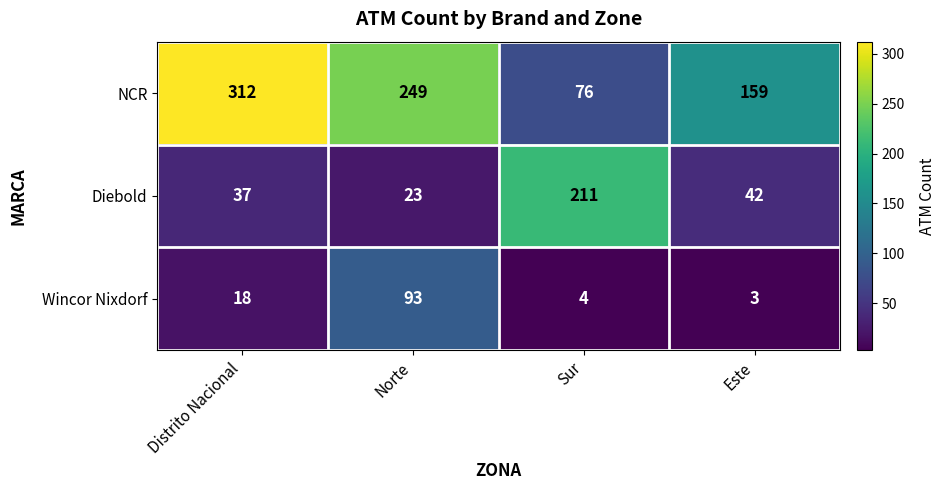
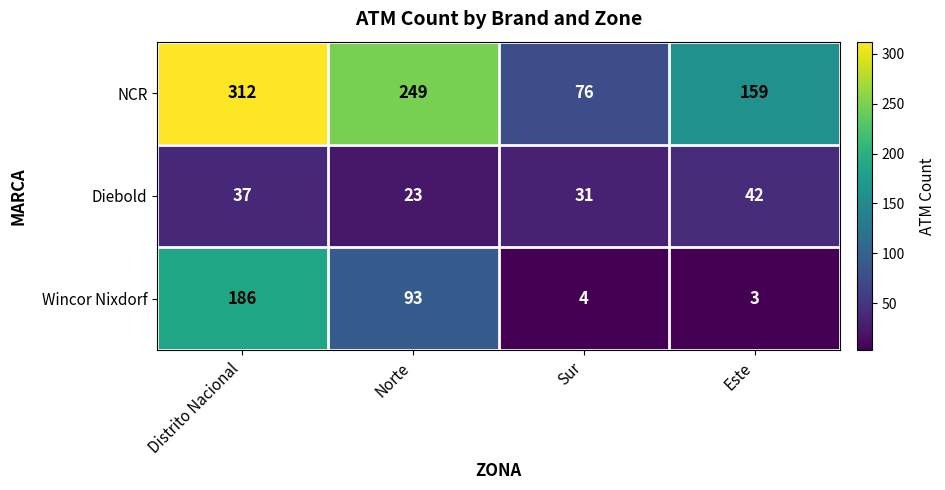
Diebold, Sur: 211 -> 31
Wincor Nixdorf, Distrito Nacional: 18 -> 186
